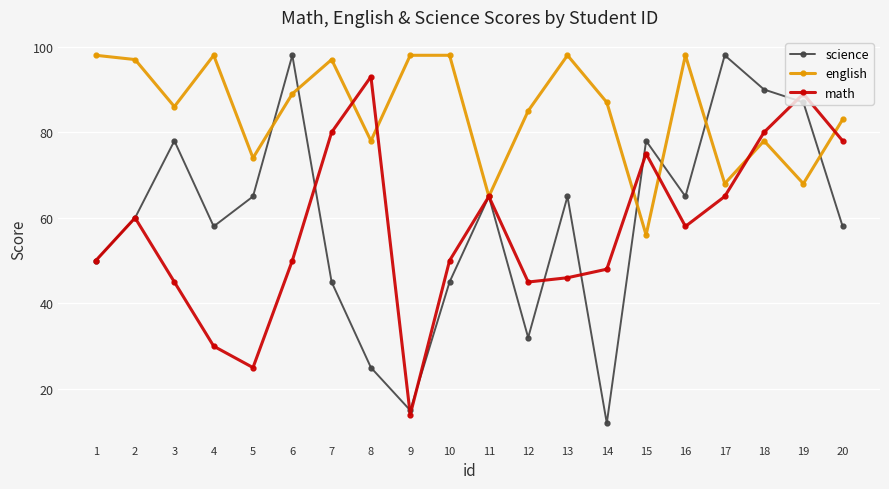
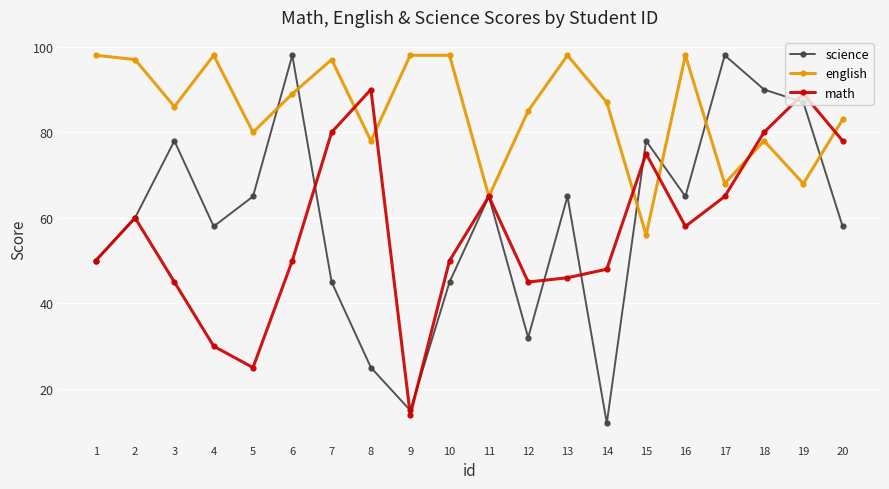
english, 5: 74 -> 80
math, 8: 93 -> 90
